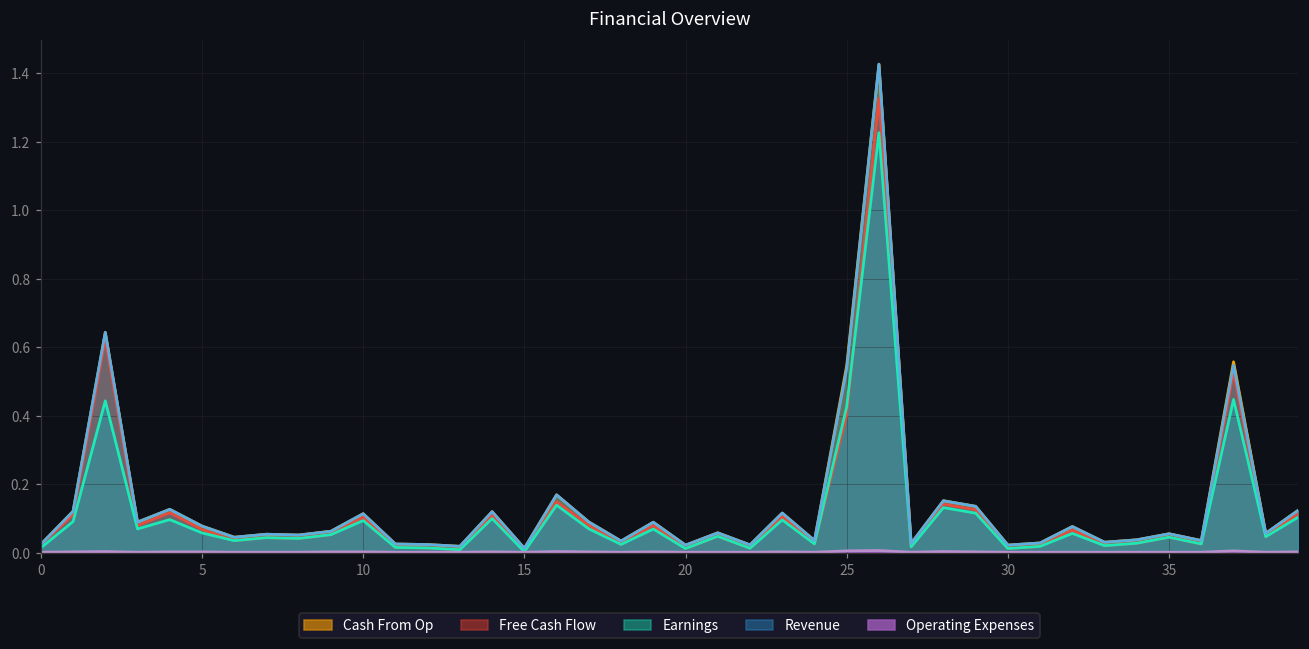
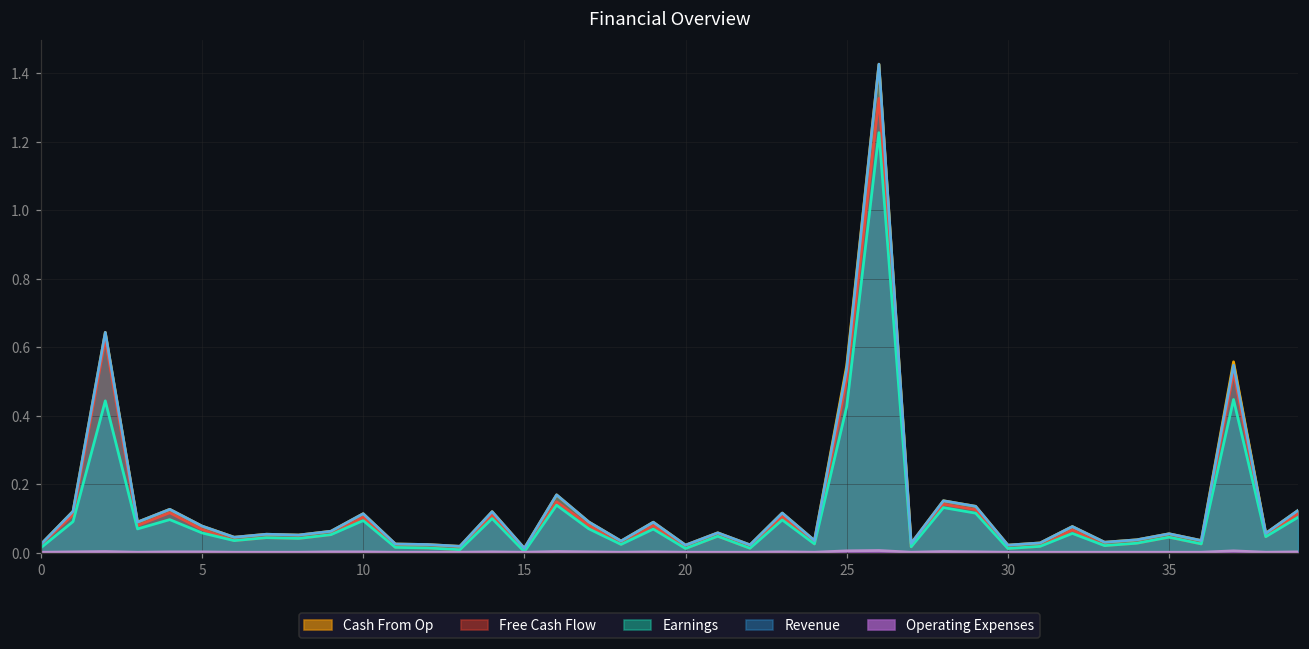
Free Cash Flow, 25: 0.40 -> 0.51
